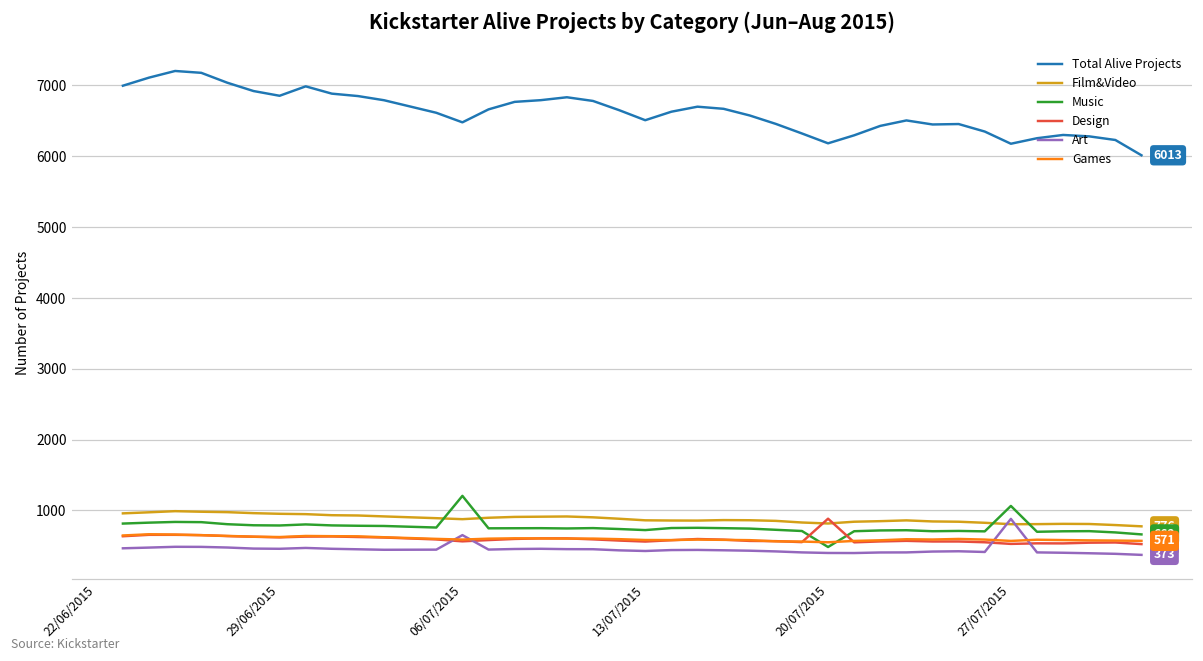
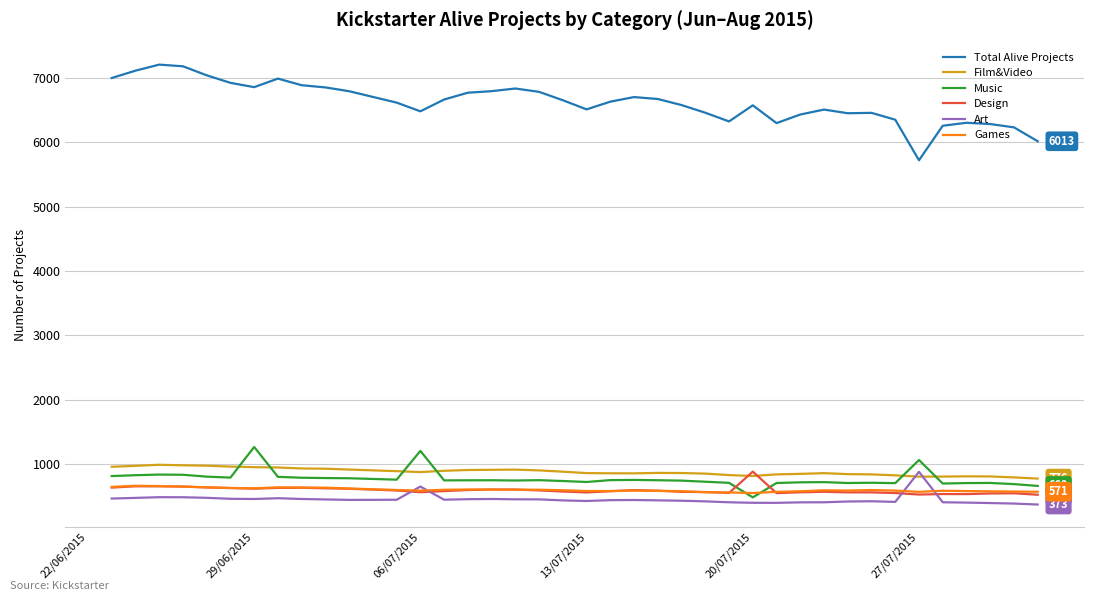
Music, 29/06/2015: 800 -> 1300
Total Alive Projects, 20/07/2015: 6200 -> 6600
Total Alive Projects, 27/07/2015: 6200 -> 5700
